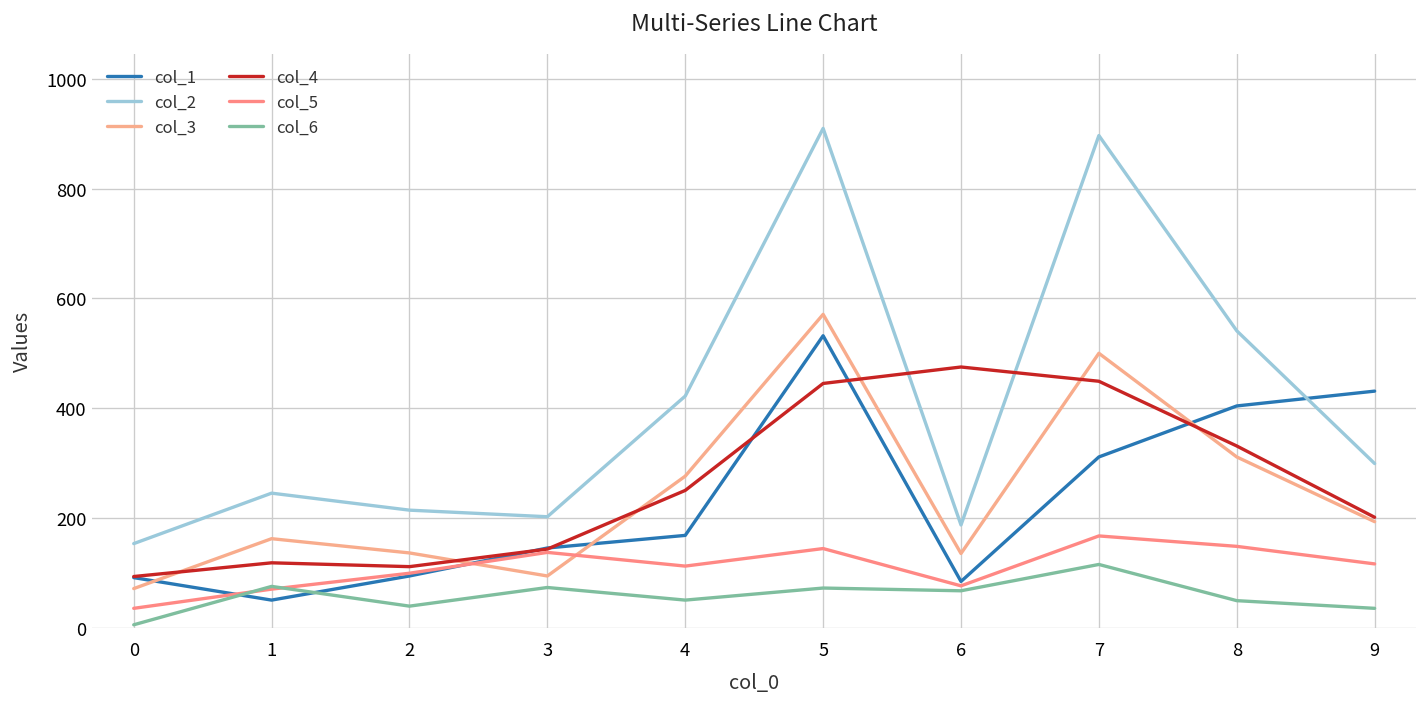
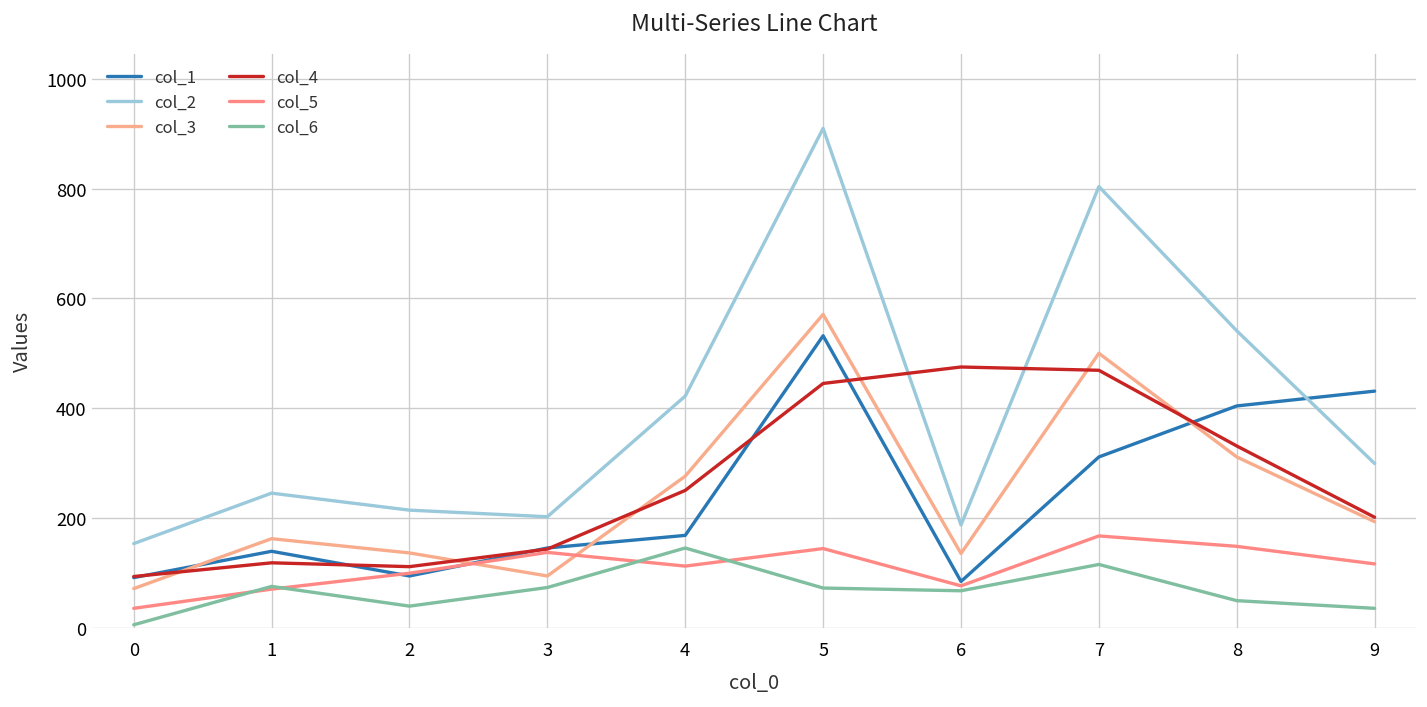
col_1, 1: 50 -> 140
col_6, 4: 50 -> 150
col_2, 7: 900 -> 800
col_4, 7: 450 -> 470
